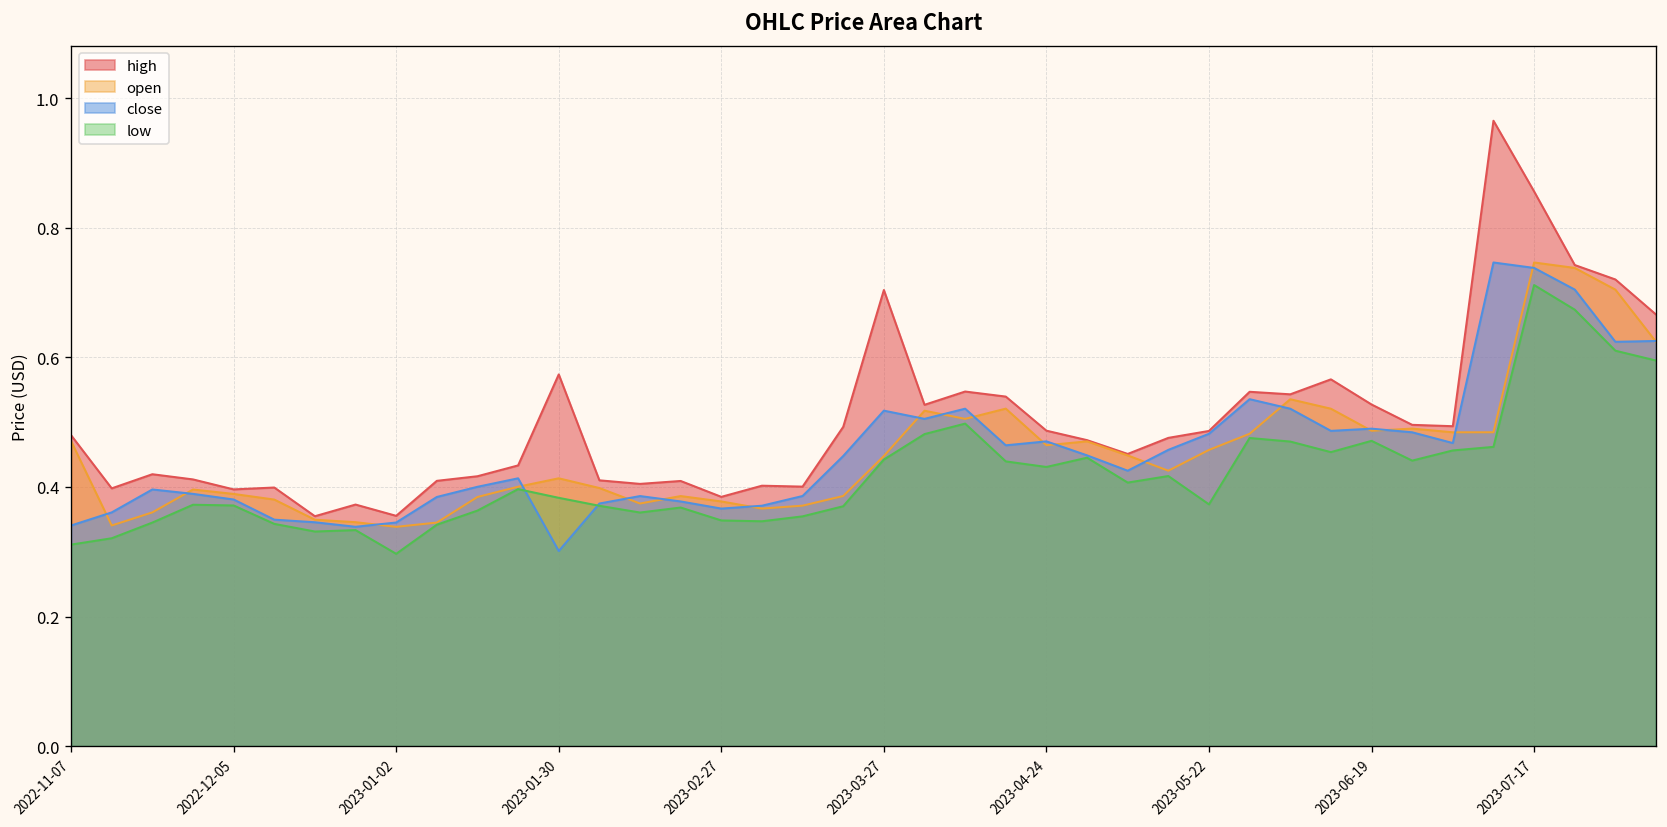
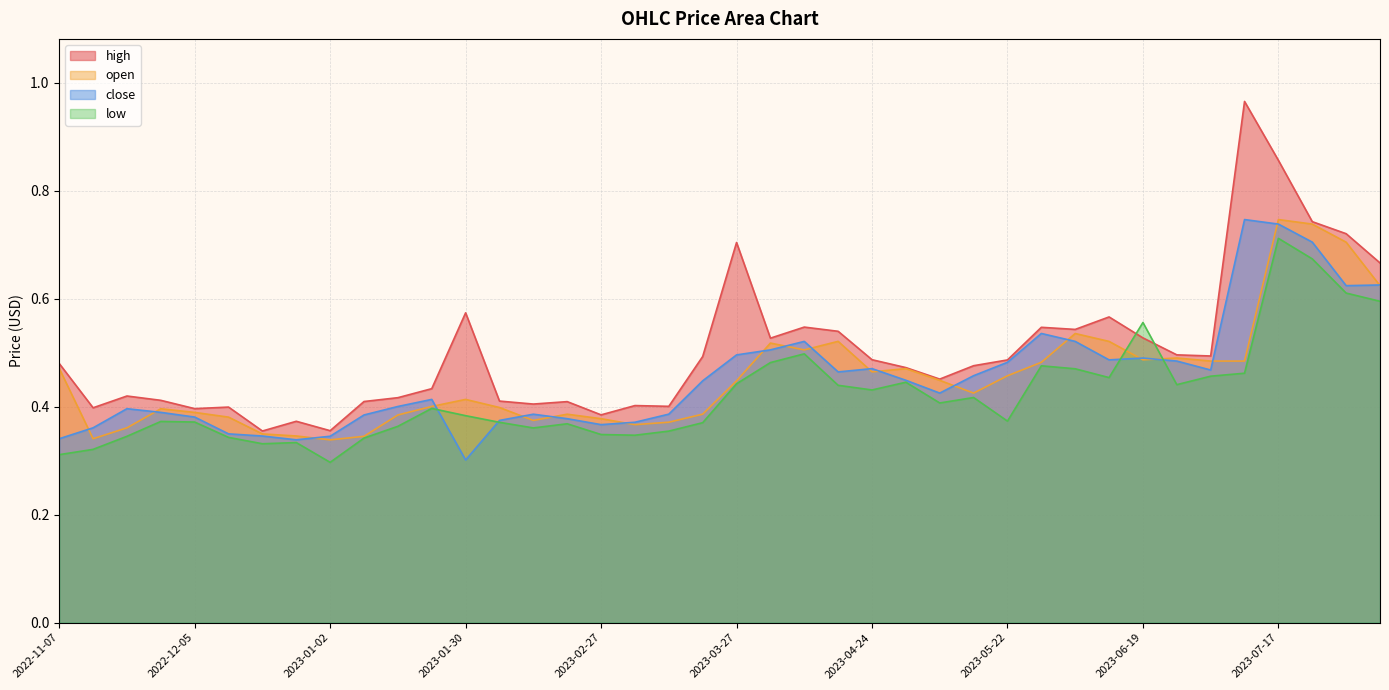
close, 2023-03-27: 0.52 -> 0.50
low, 2023-06-19: 0.47 -> 0.56
